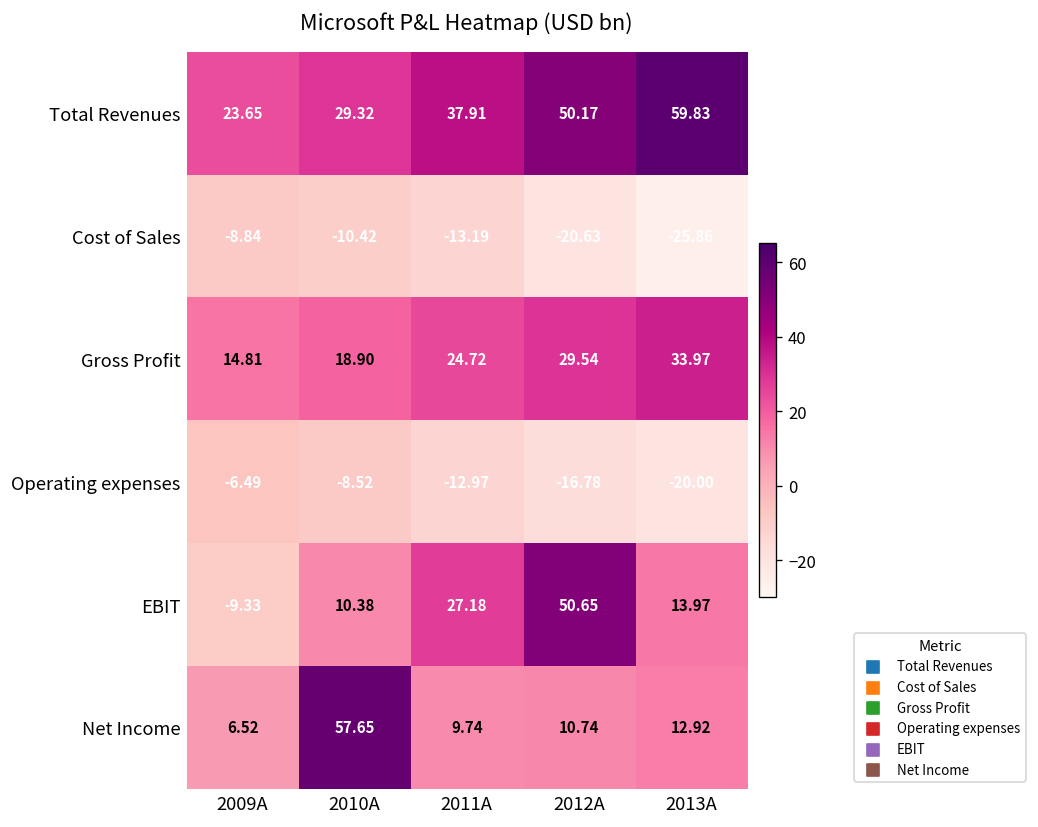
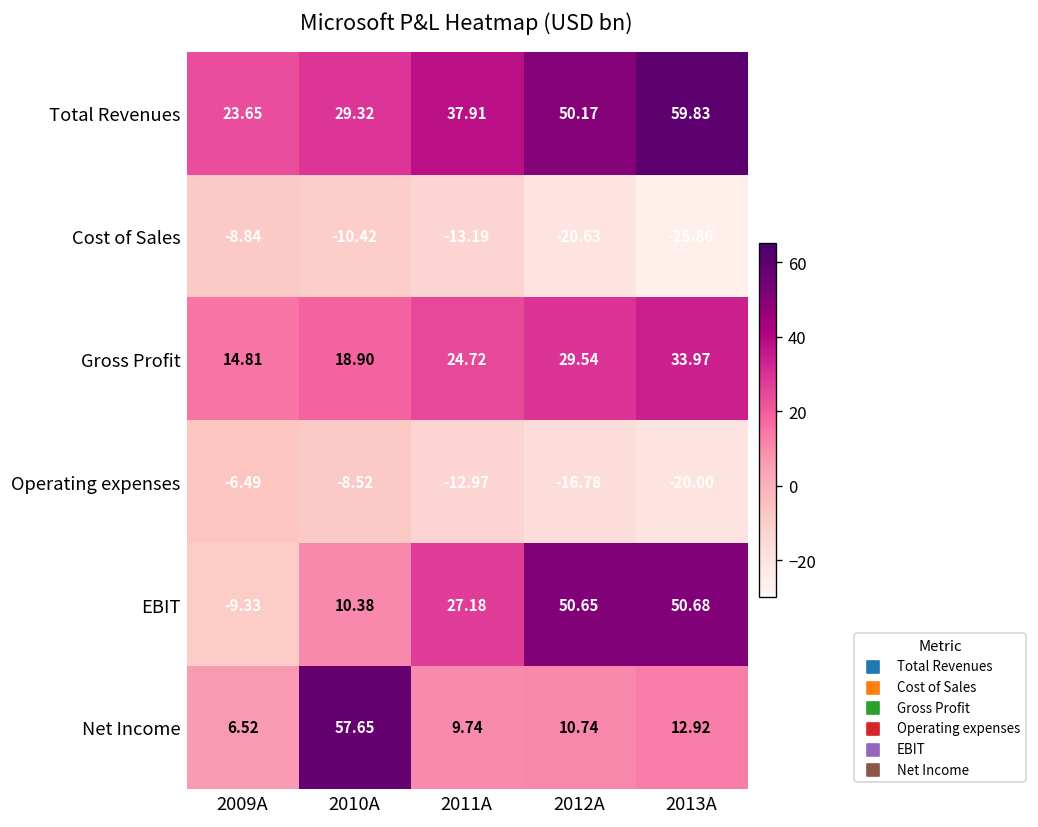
EBIT, 2013A: 13.97 -> 50.68
